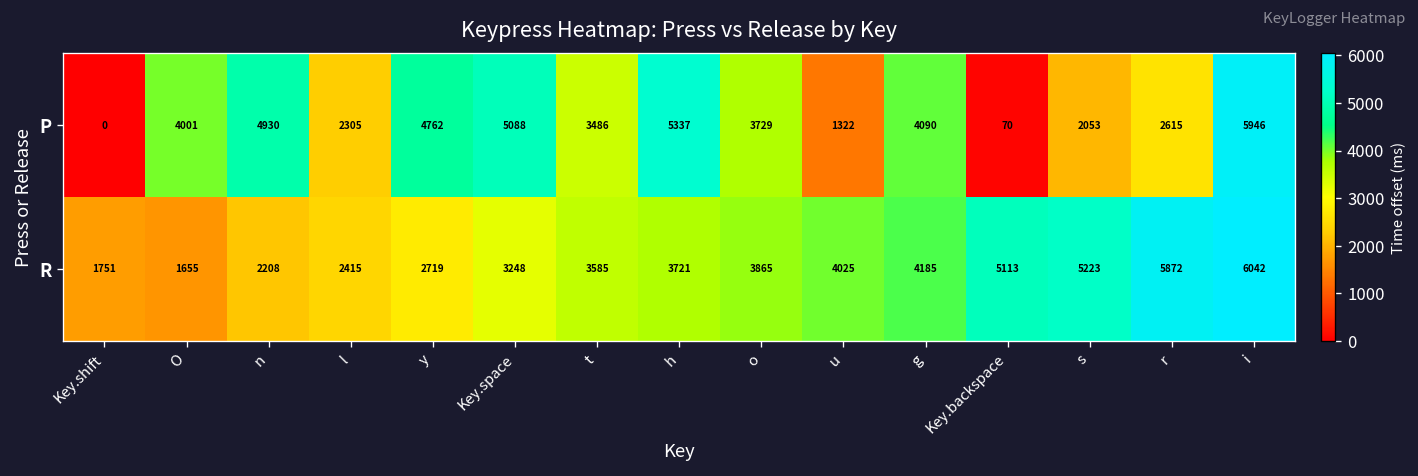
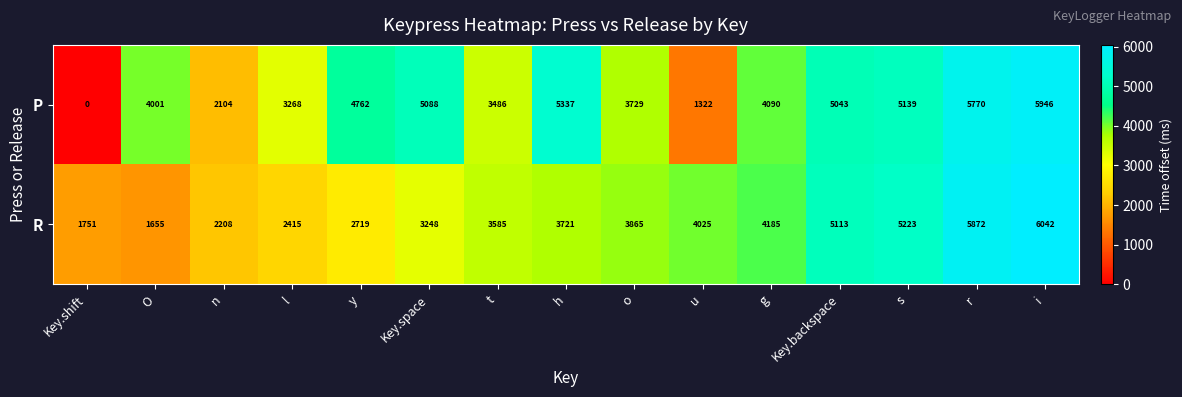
P, n: 4930 -> 2104
P, l: 2305 -> 3268
P, Key.backspace: 70 -> 5043
P, s: 2053 -> 5139
P, r: 2615 -> 5770
